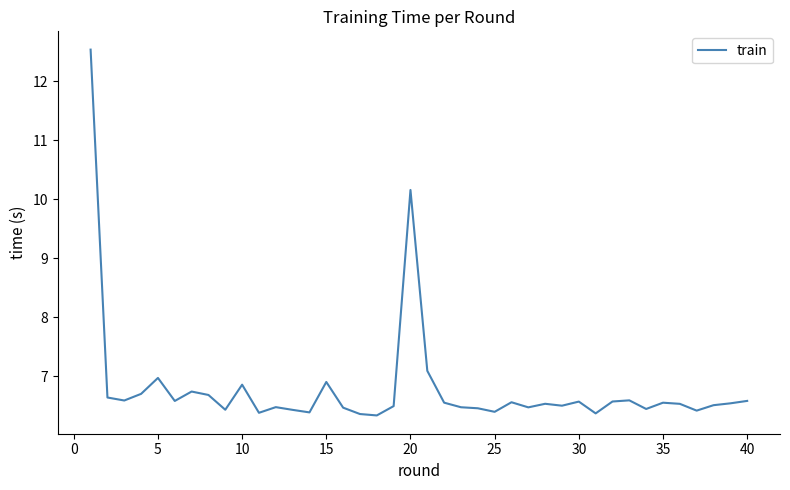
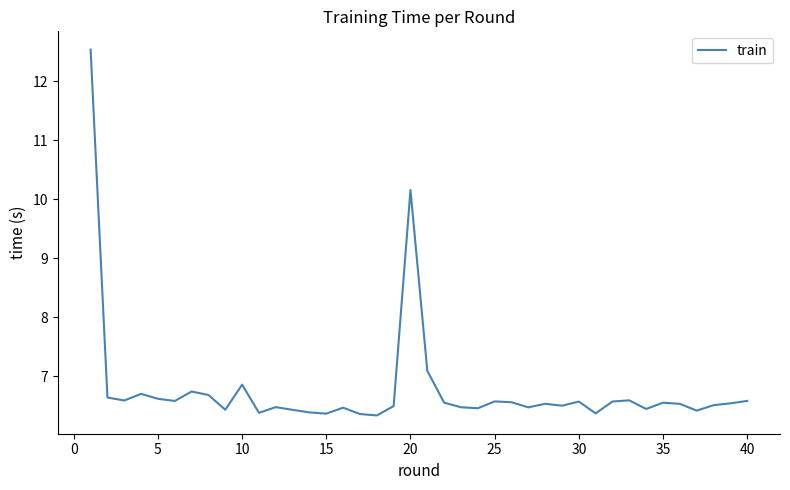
5: 7.0 -> 6.6
15: 6.9 -> 6.4
25: 6.4 -> 6.6
